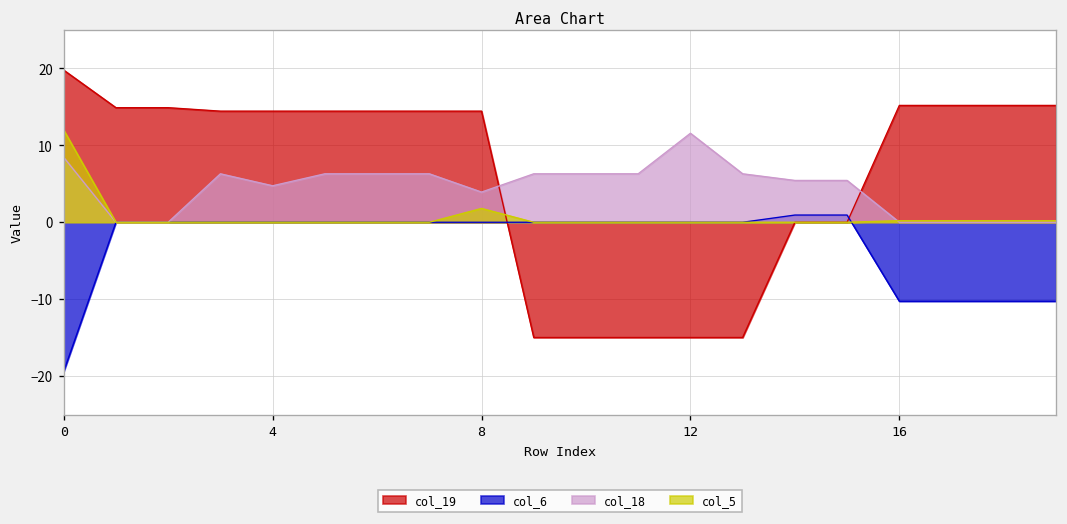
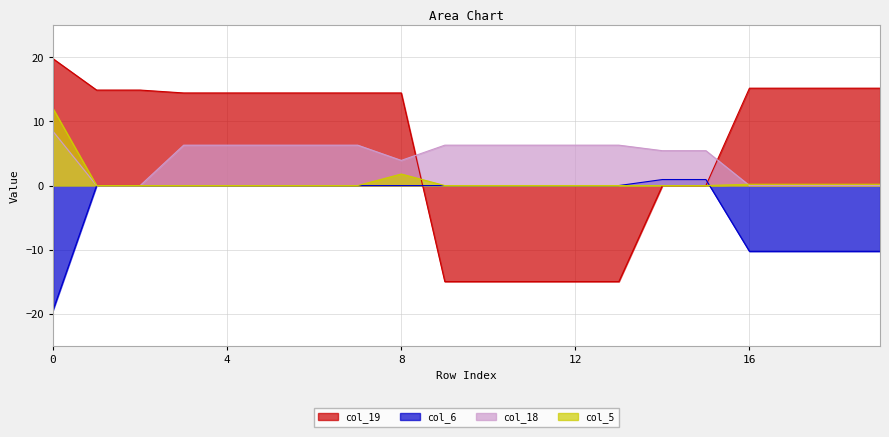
col_18, 4: 5 -> 6
col_18, 12: 12 -> 6
